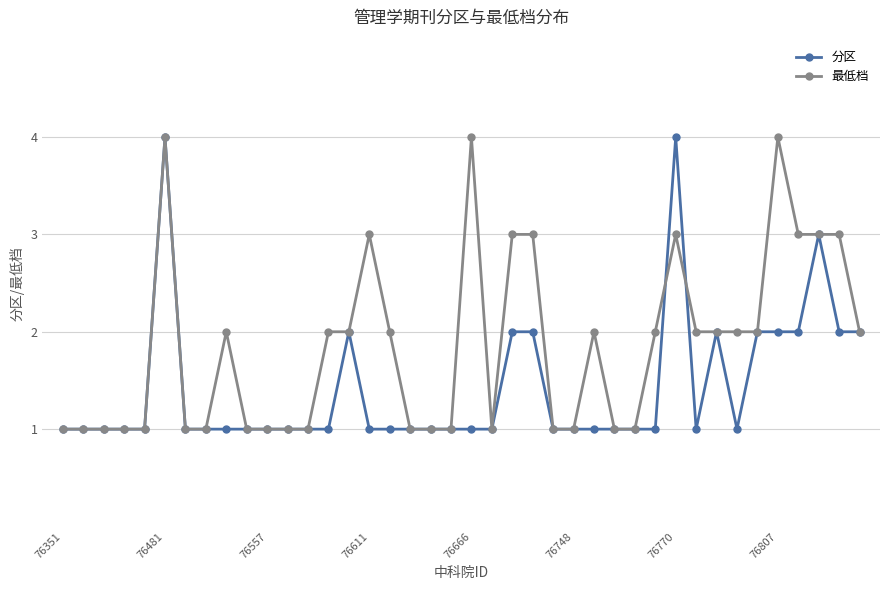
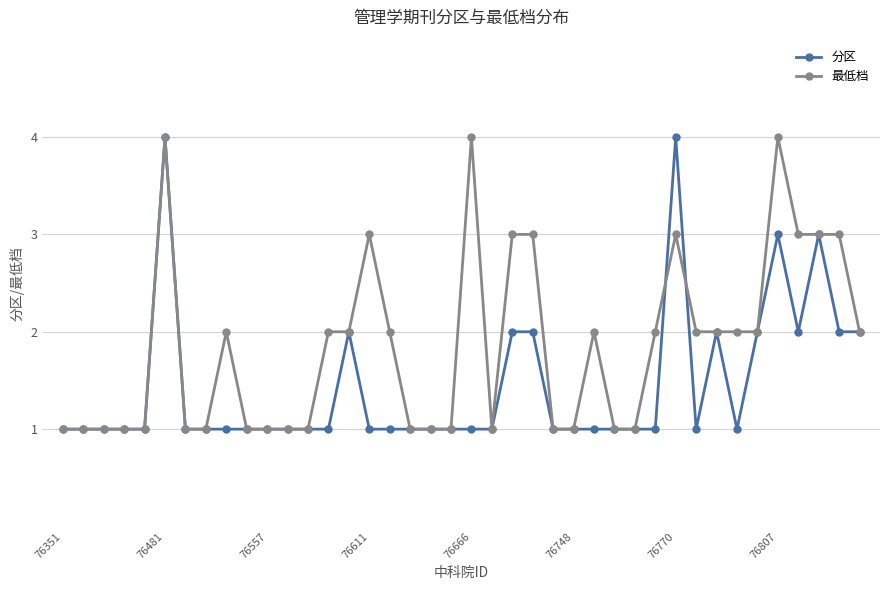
分区, 76807: 2 -> 3
